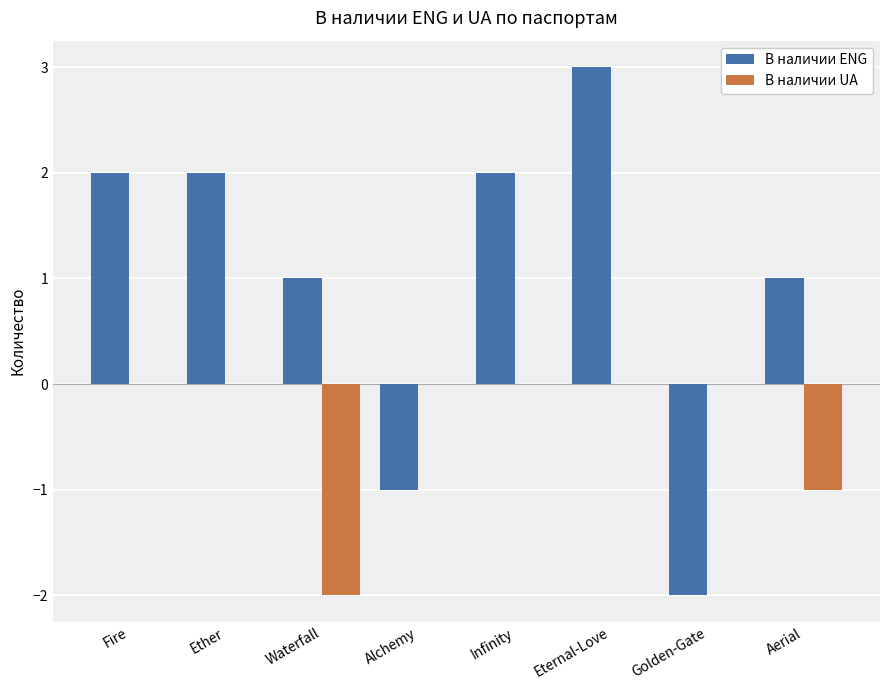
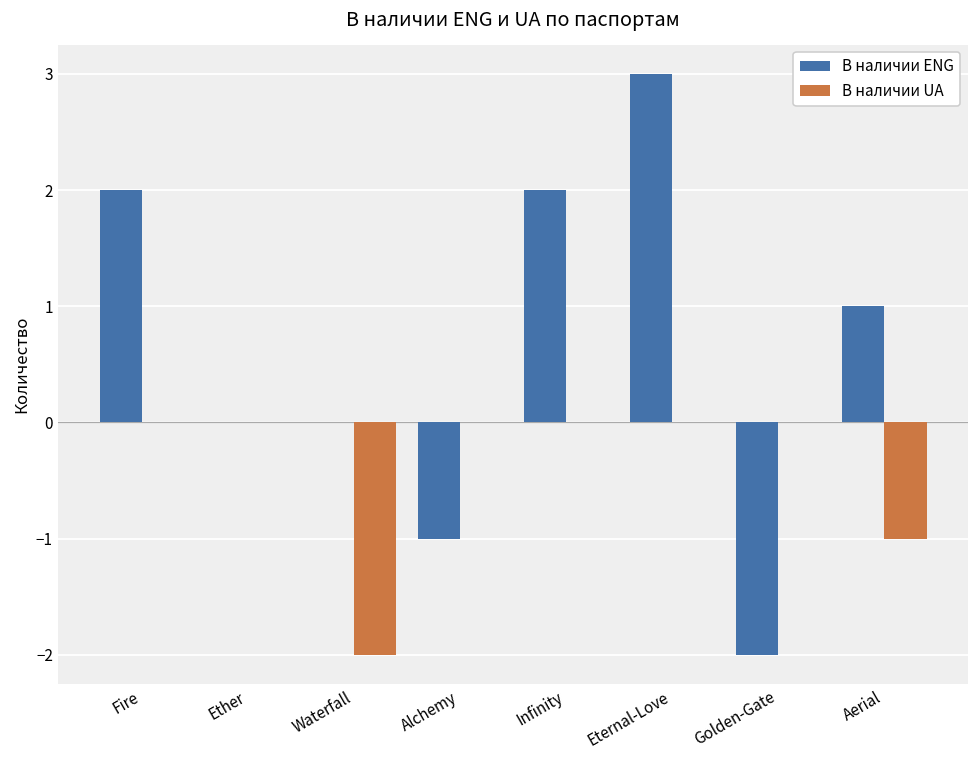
В наличии ENG, Ether: 2 -> 0
В наличии ENG, Waterfall: 1 -> 0
